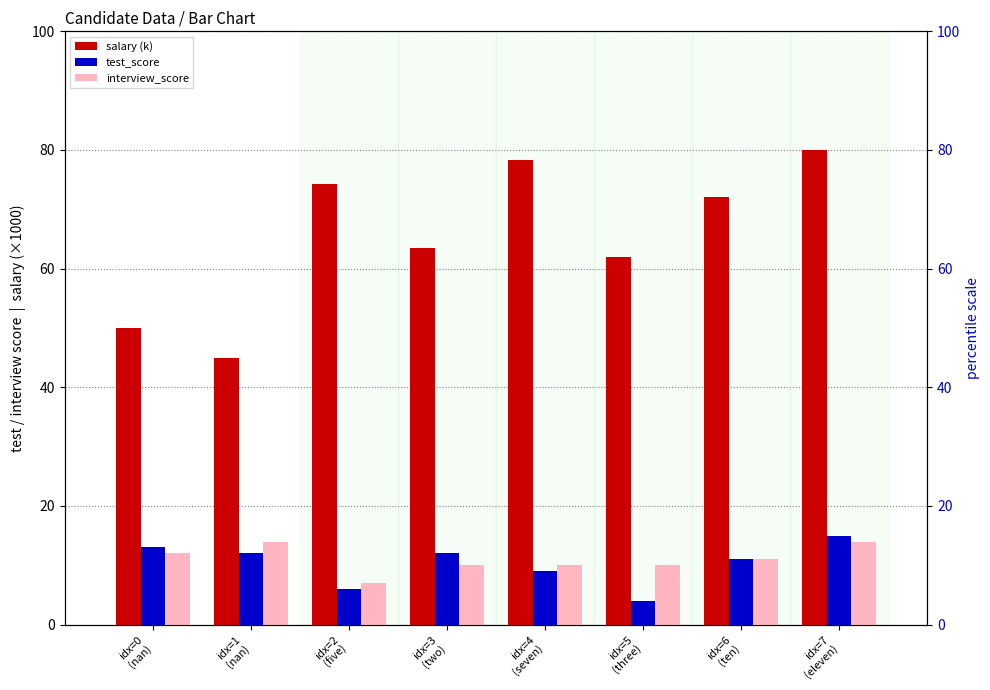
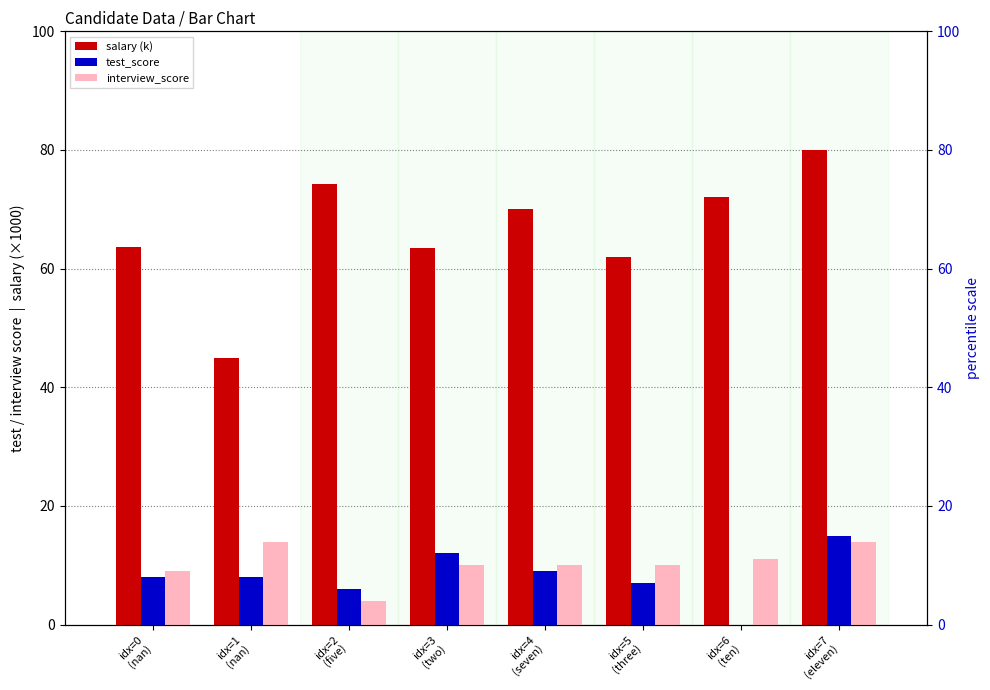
salary (k), idx=0 (nan): 50 -> 64
test_score, idx=0 (nan): 13 -> 8
interview_score, idx=0 (nan): 12 -> 9
test_score, idx=1 (nan): 12 -> 8
interview_score, idx=2 (five): 7 -> 4
salary (k), idx=4 (seven): 78 -> 70
test_score, idx=5 (three): 4 -> 7
test_score, idx=6 (ten): 11 -> 0
